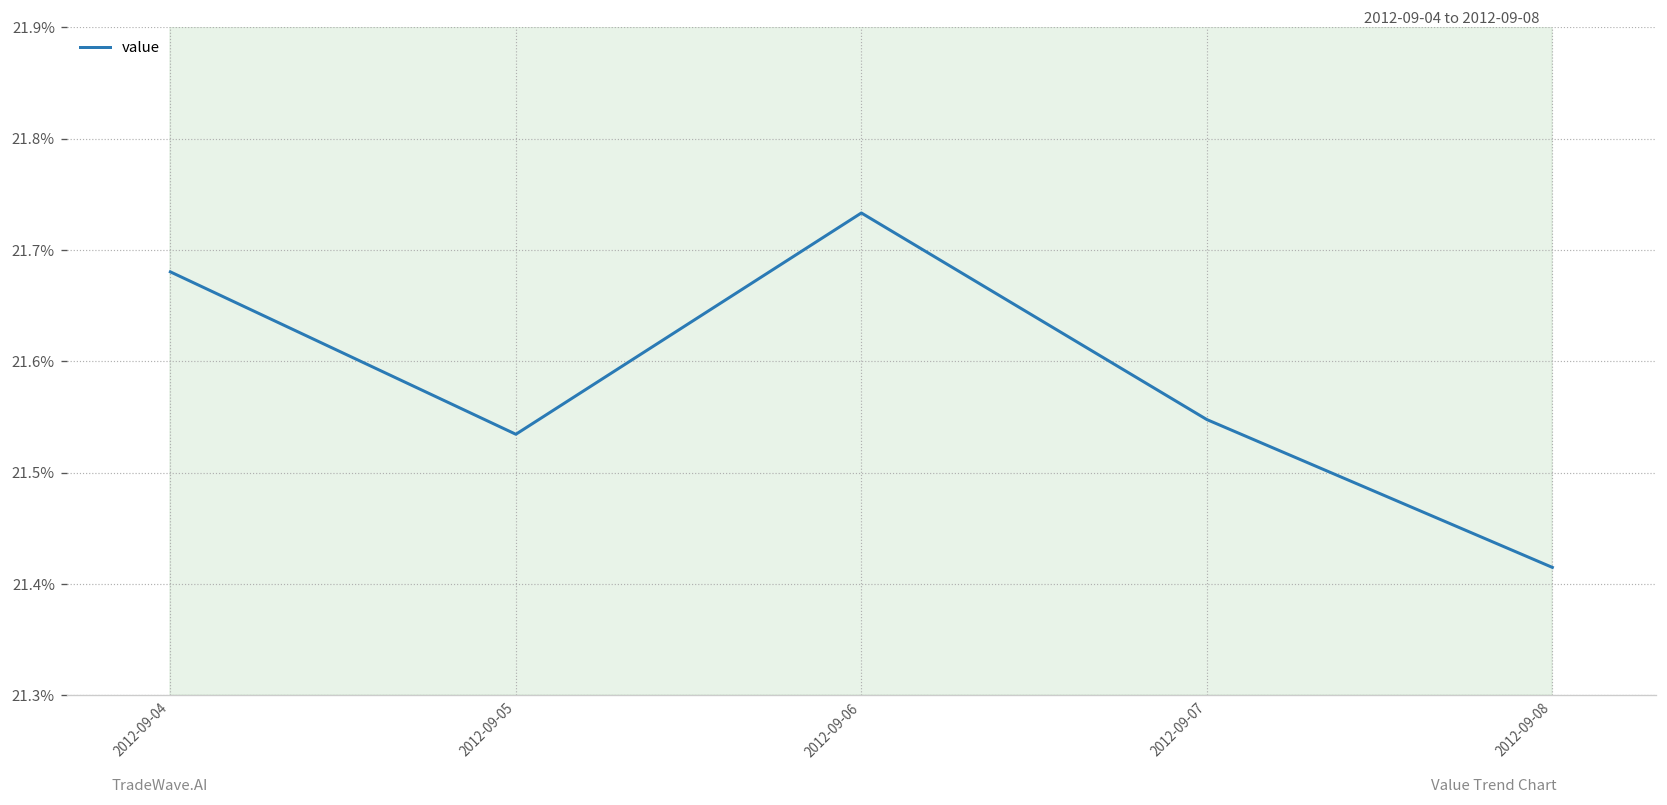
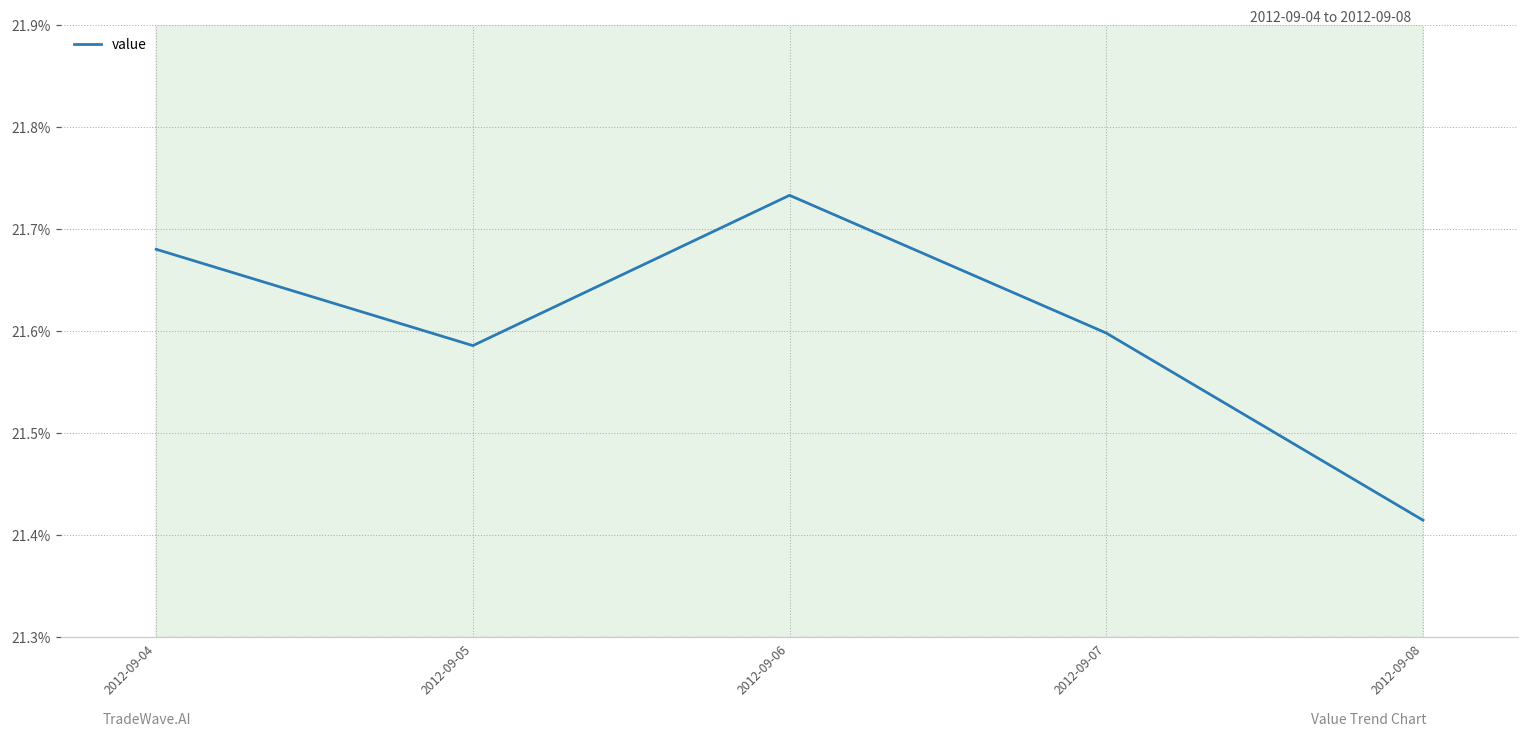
2012-09-05: 21.53% -> 21.59%
2012-09-07: 21.55% -> 21.60%
